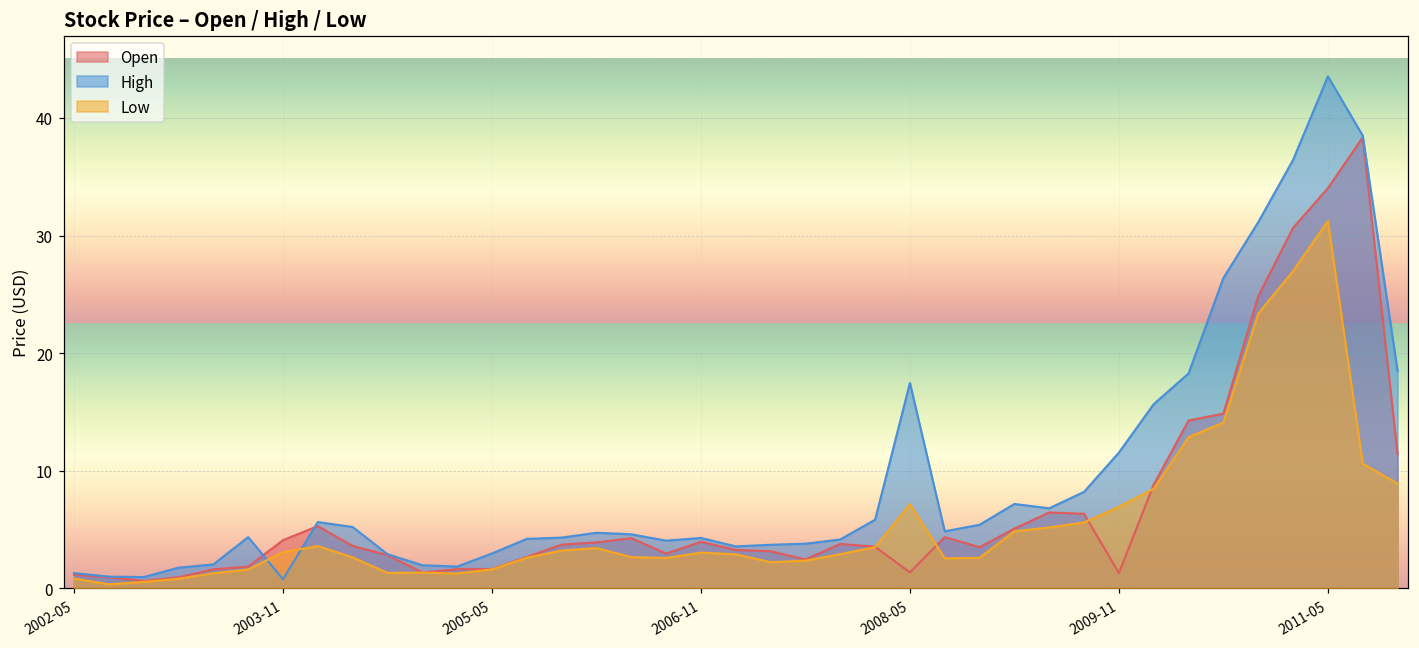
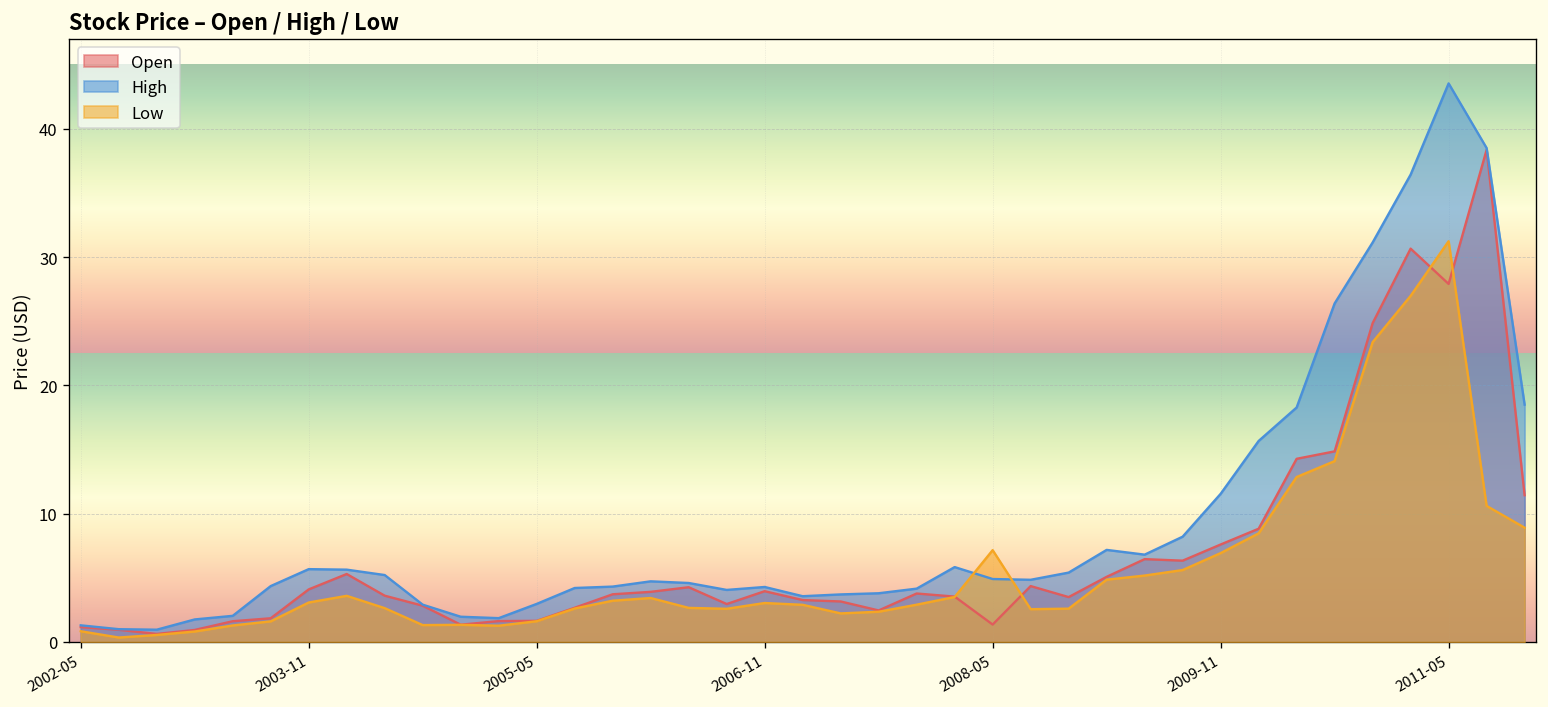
High, 2003-11: 0.8 -> 5.7
High, 2008-05: 17.5 -> 4.9
Open, 2009-11: 1.3 -> 7.6
Open, 2011-05: 34.0 -> 27.9
